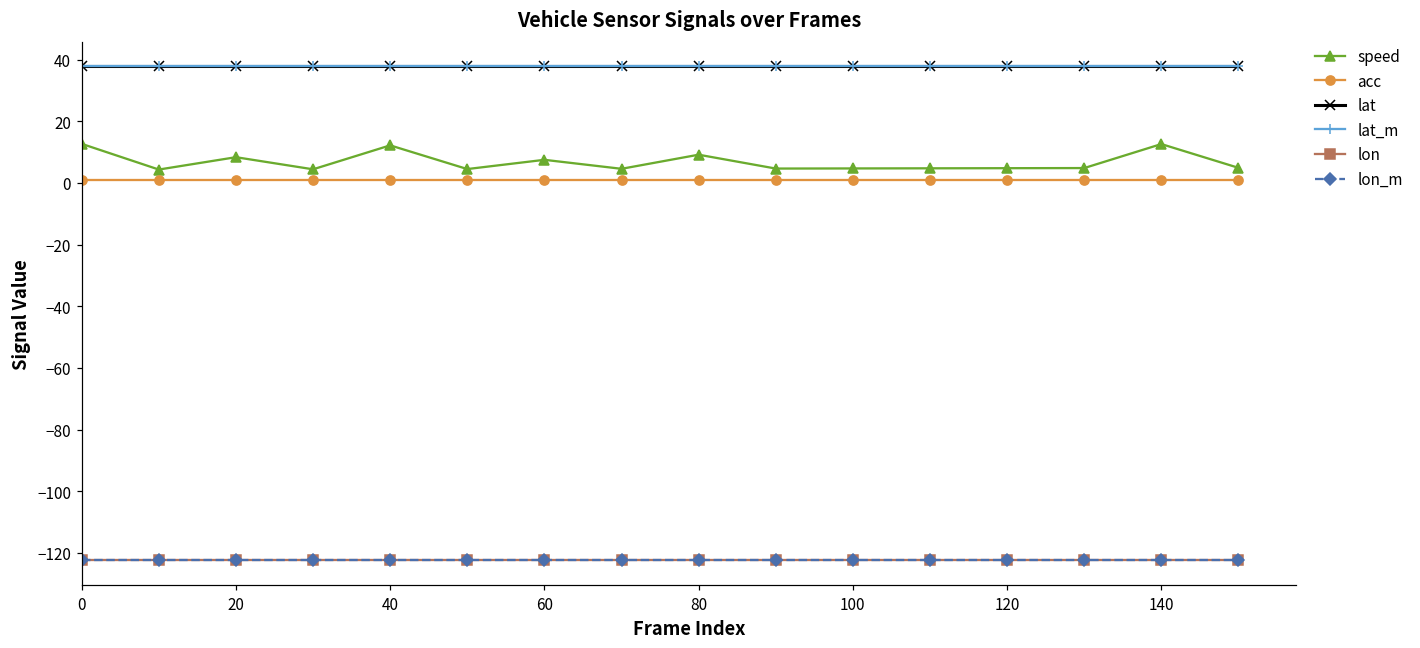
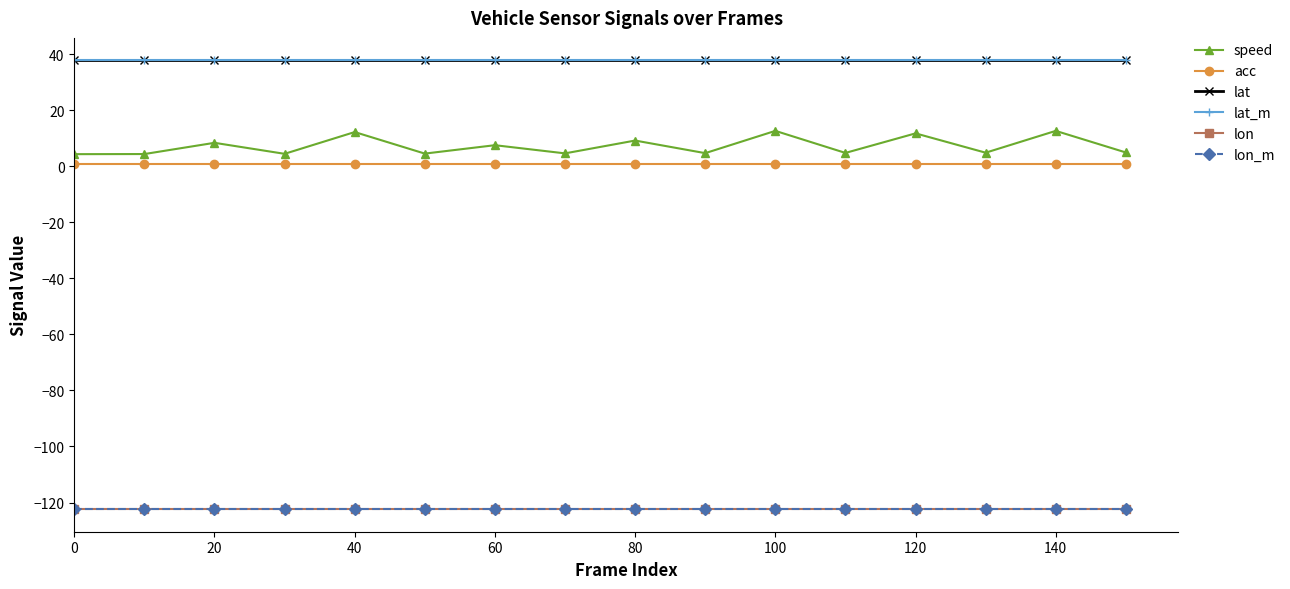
speed, 0: 13 -> 4
speed, 100: 5 -> 13
speed, 120: 5 -> 12
